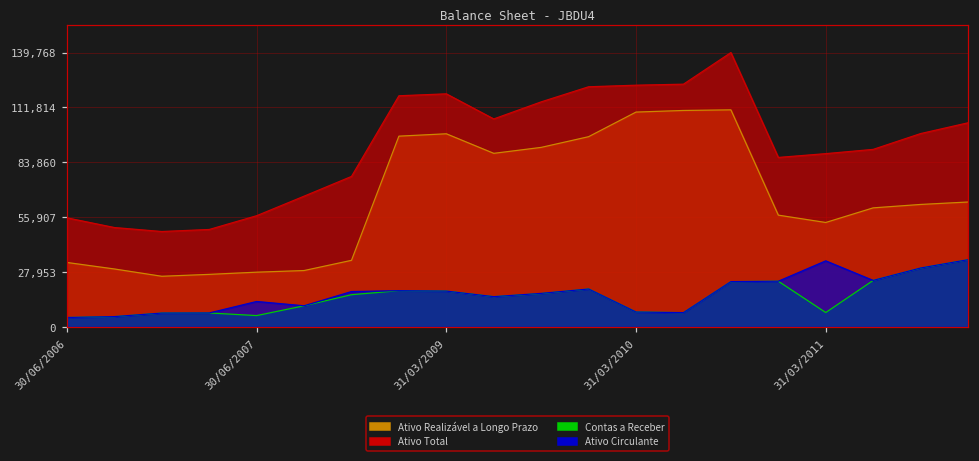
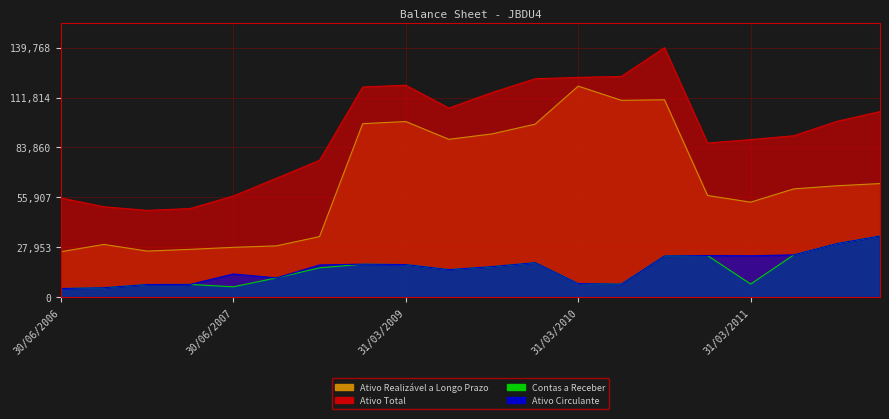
Ativo Realizável a Longo Prazo, 30/06/2006: 33,000 -> 25,000
Ativo Realizável a Longo Prazo, 31/03/2010: 109,000 -> 118,000
Ativo Circulante, 31/03/2011: 34,000 -> 23,000
